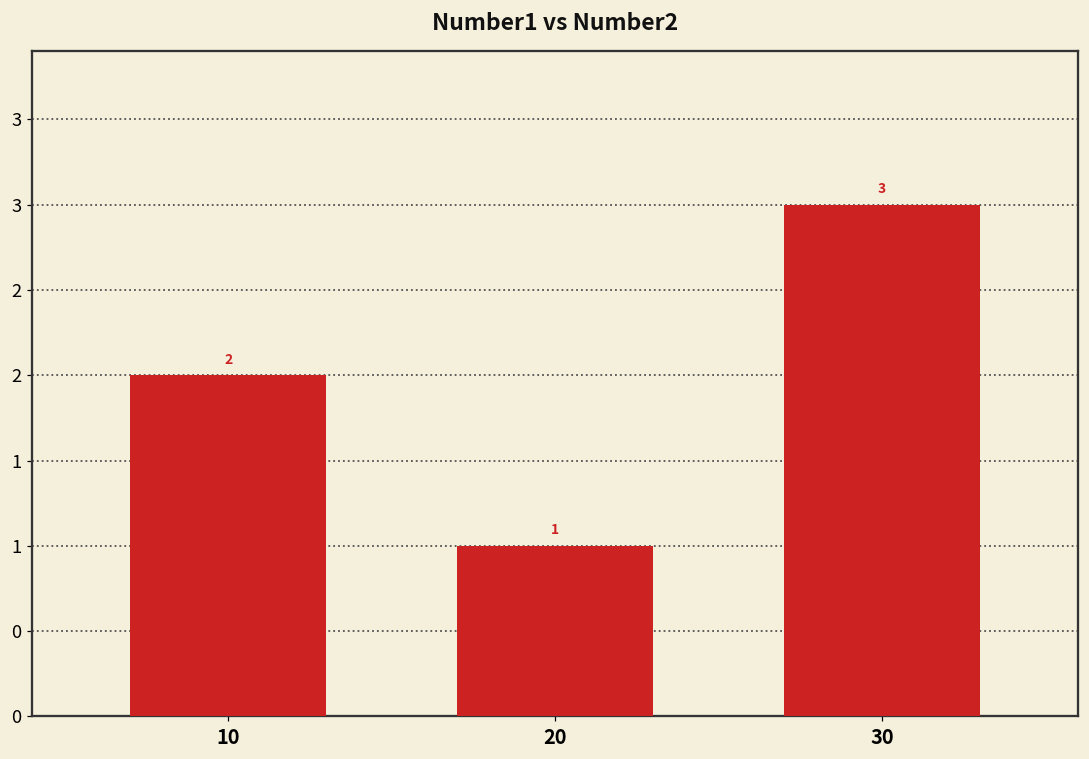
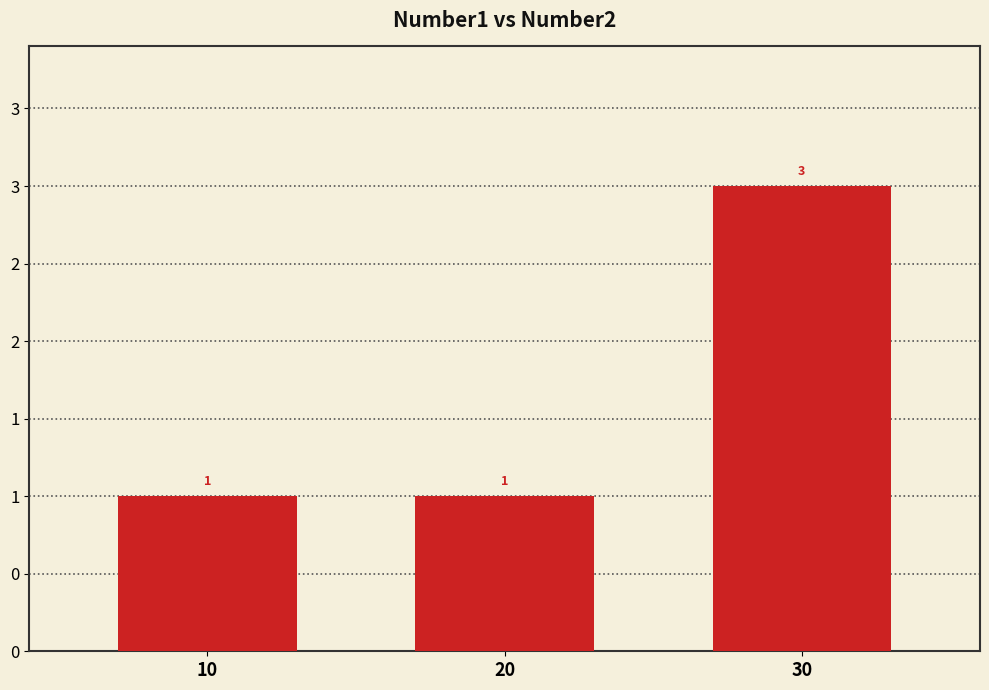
10: 2 -> 1
